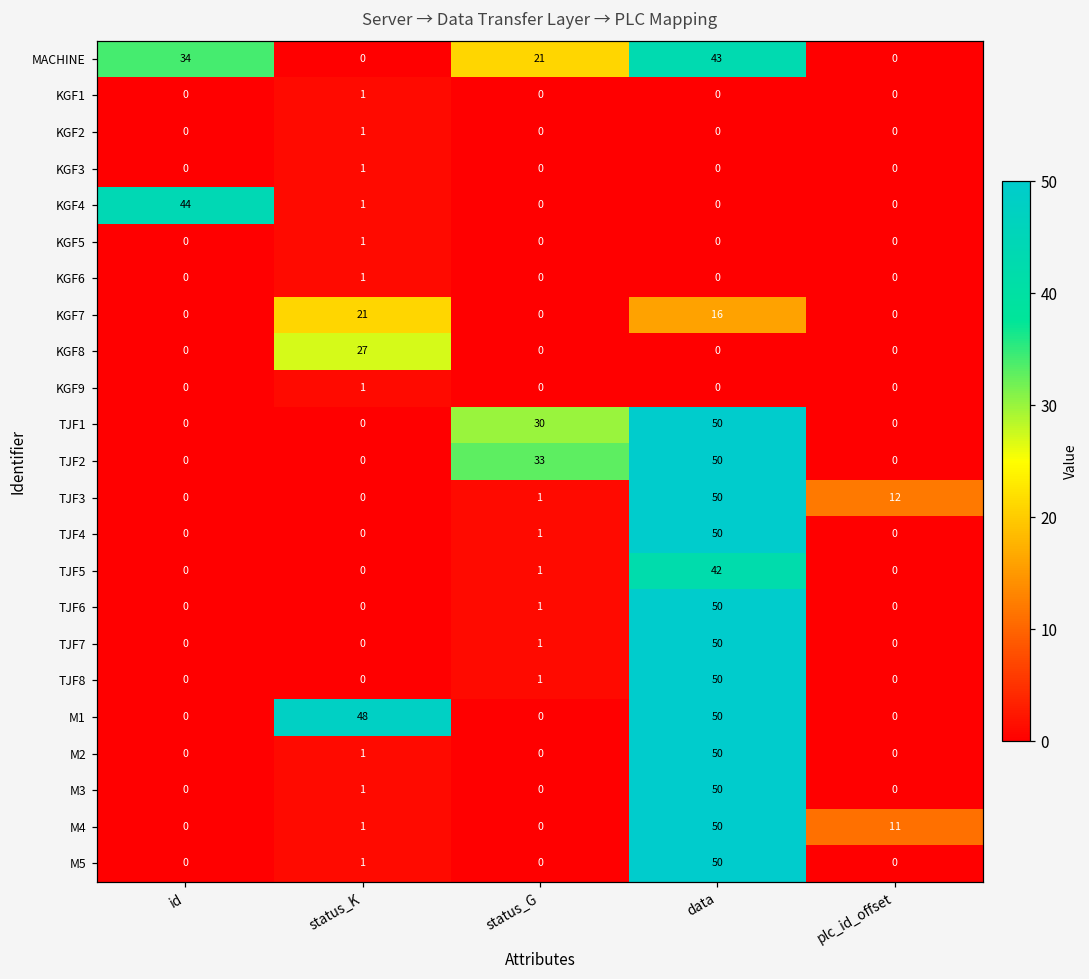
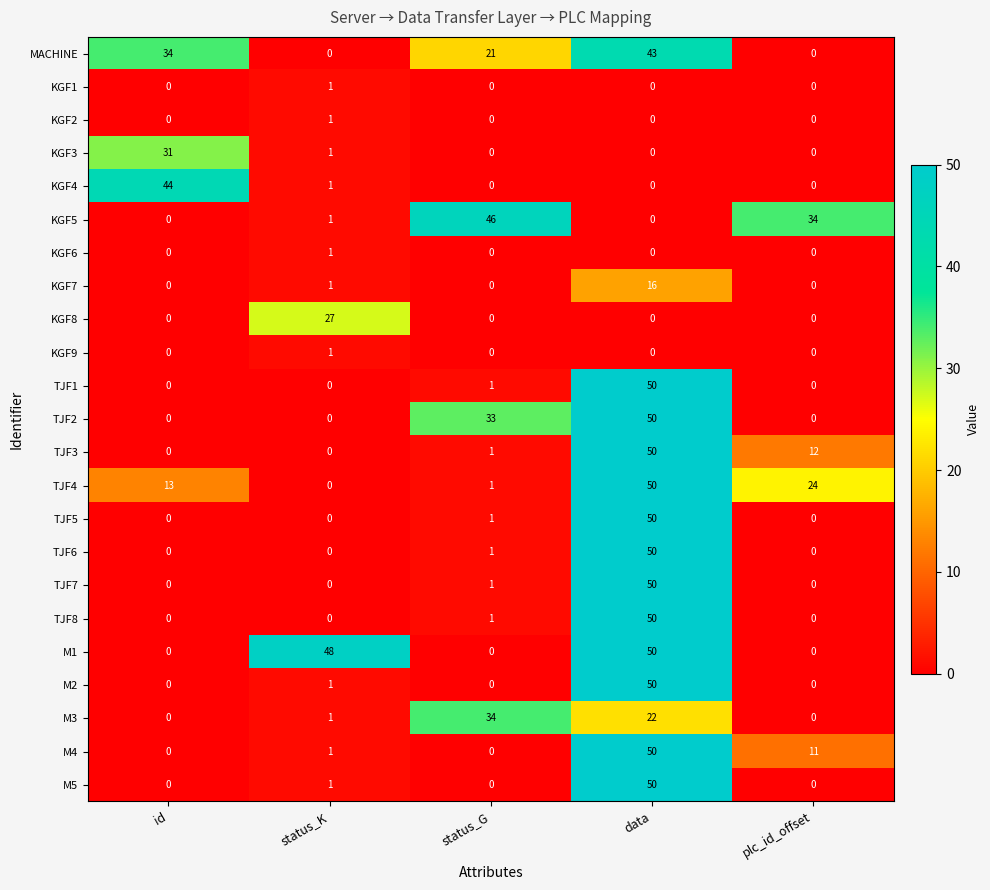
KGF3, id: 0 -> 31
KGF5, status_G: 0 -> 46
KGF5, plc_id_offset: 0 -> 34
KGF7, status_K: 21 -> 1
TJF1, status_G: 30 -> 1
TJF4, id: 0 -> 13
TJF4, plc_id_offset: 0 -> 24
TJF5, data: 42 -> 50
M3, status_G: 0 -> 34
M3, data: 50 -> 22
